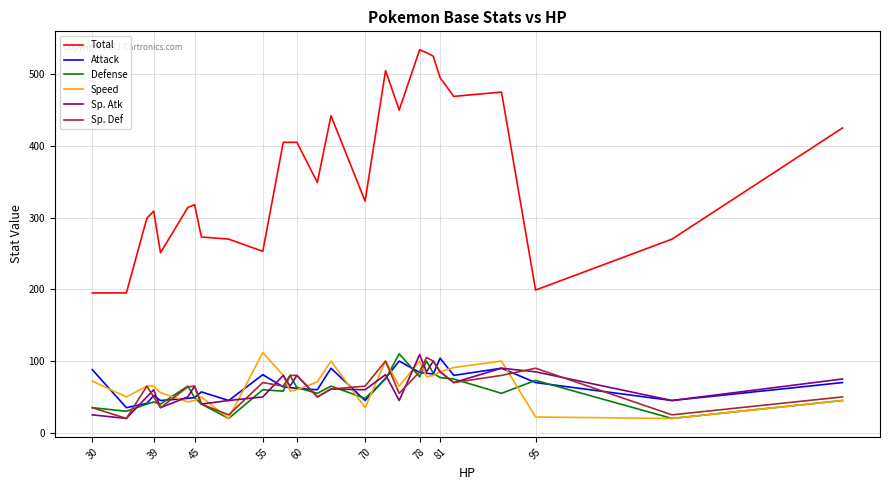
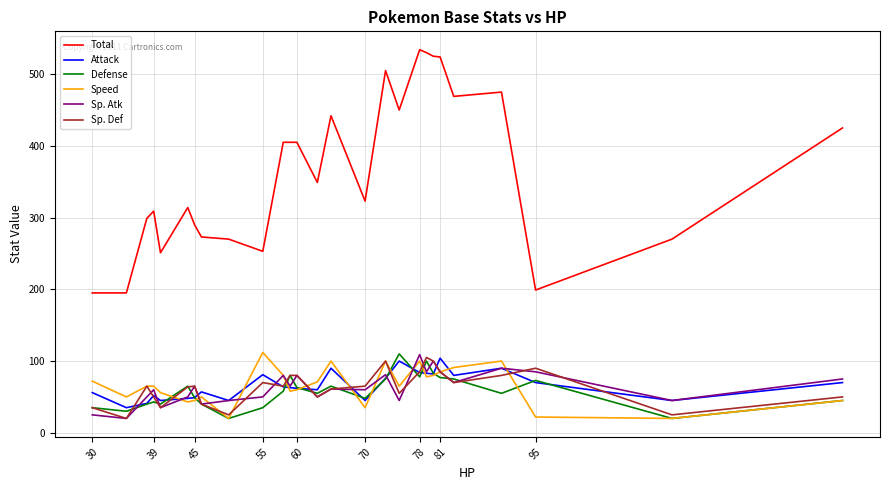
Attack, 30: 90 -> 60
Total, 45: 320 -> 290
Defense, 55: 60 -> 40
Total, 81: 500 -> 520
